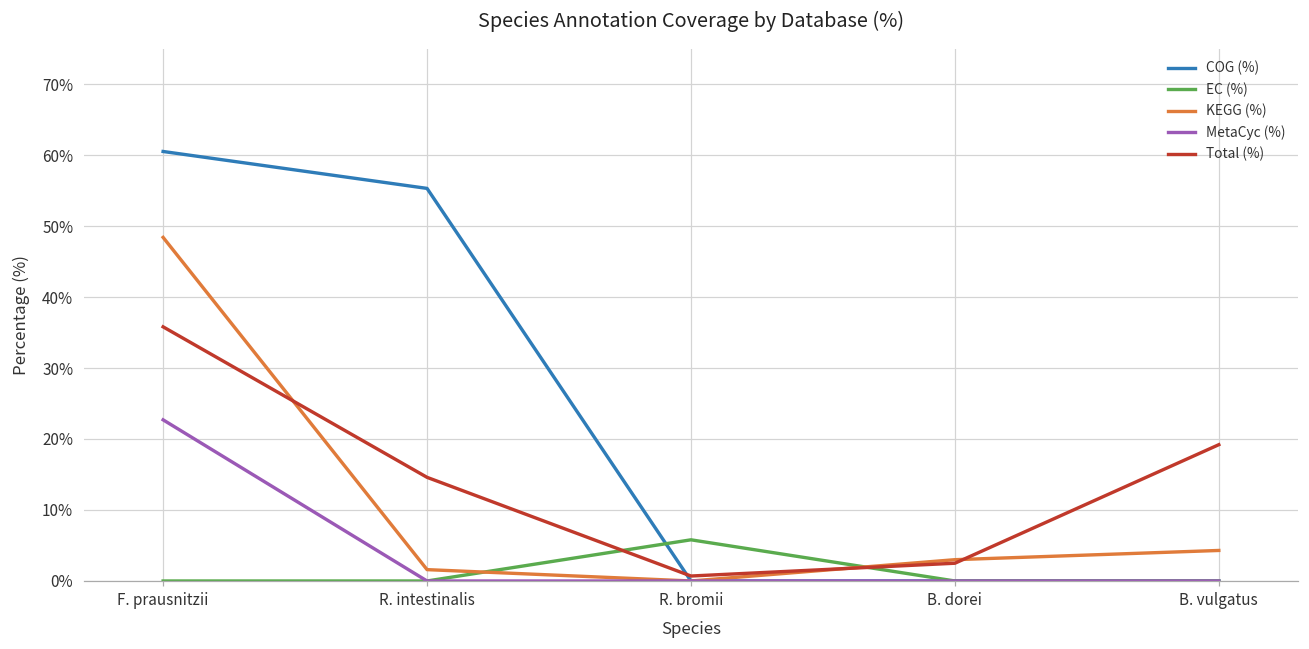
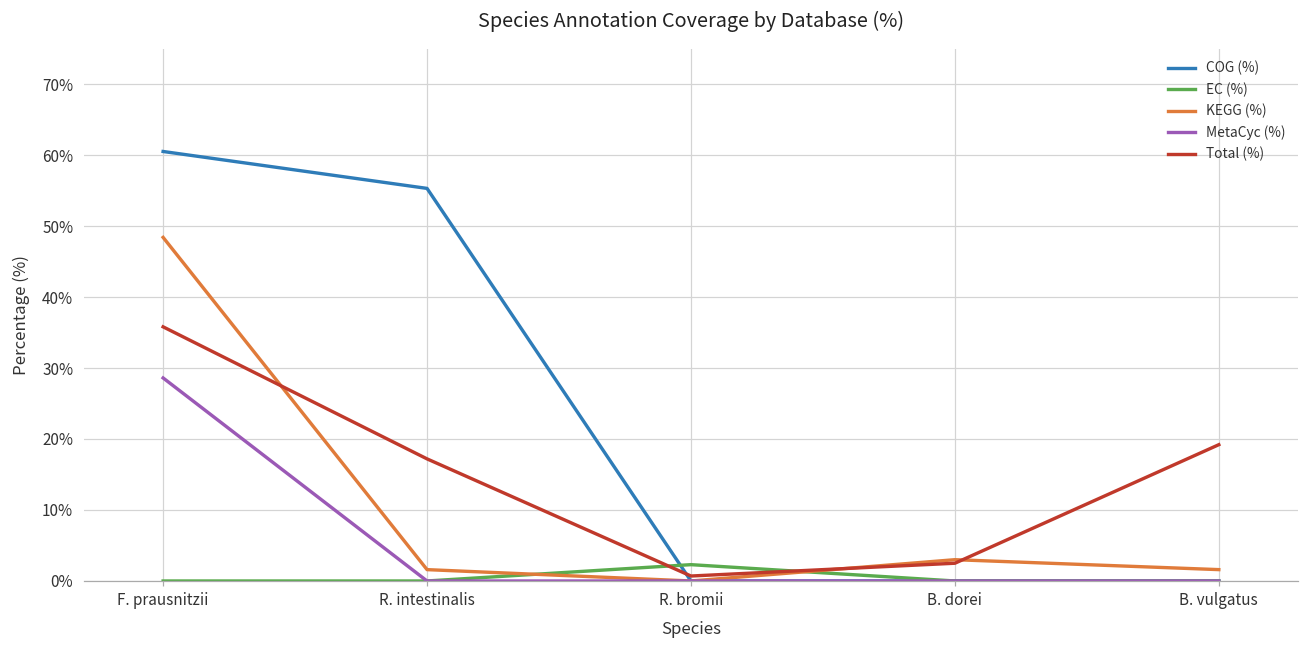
MetaCyc (%), F. prausnitzii: 23% -> 29%
Total (%), R. intestinalis: 15% -> 17%
EC (%), R. bromii: 6% -> 2%
KEGG (%), B. vulgatus: 4% -> 2%
